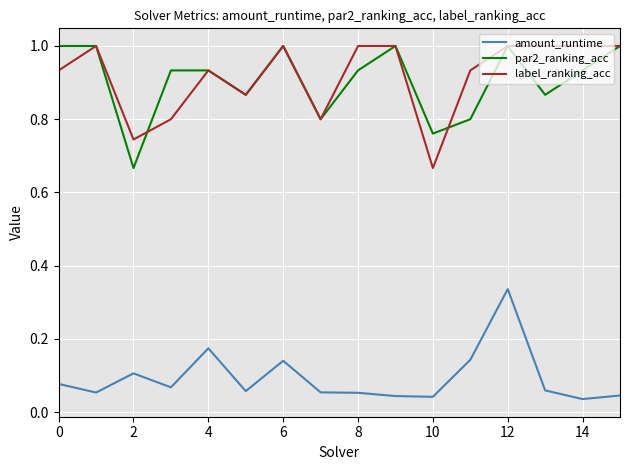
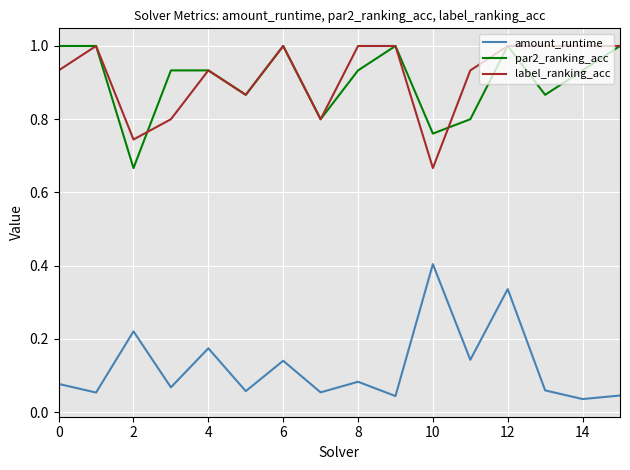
amount_runtime, 2: 0.11 -> 0.22
amount_runtime, 8: 0.05 -> 0.08
amount_runtime, 10: 0.04 -> 0.40
